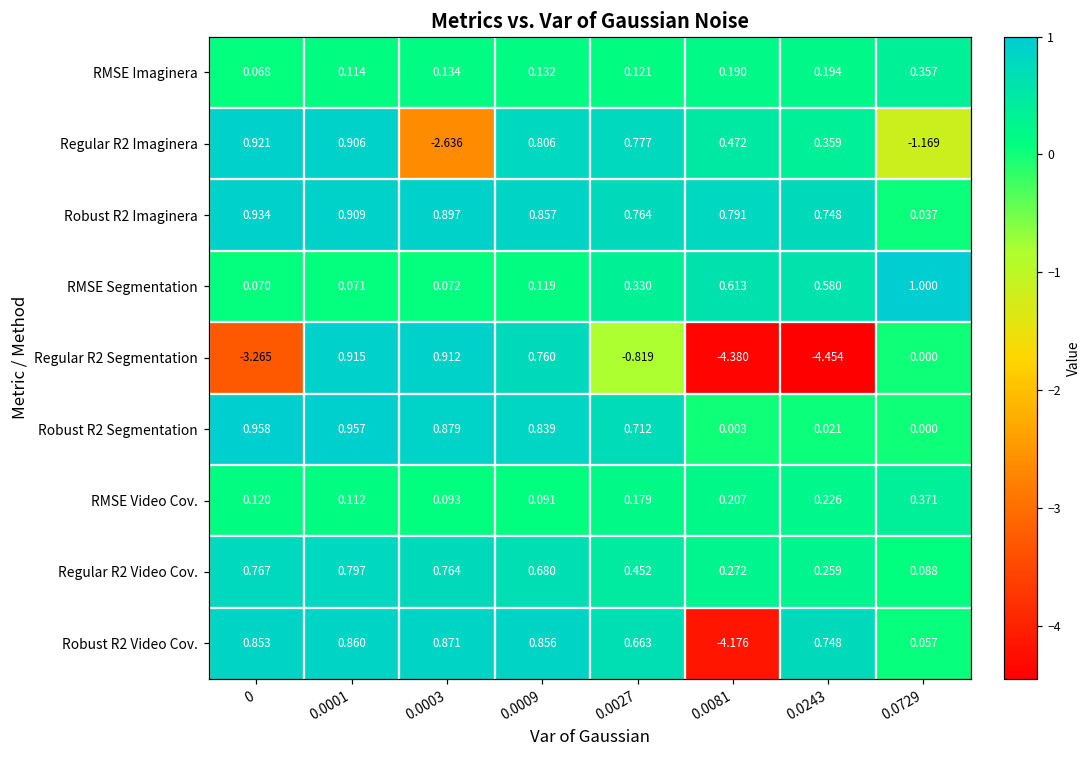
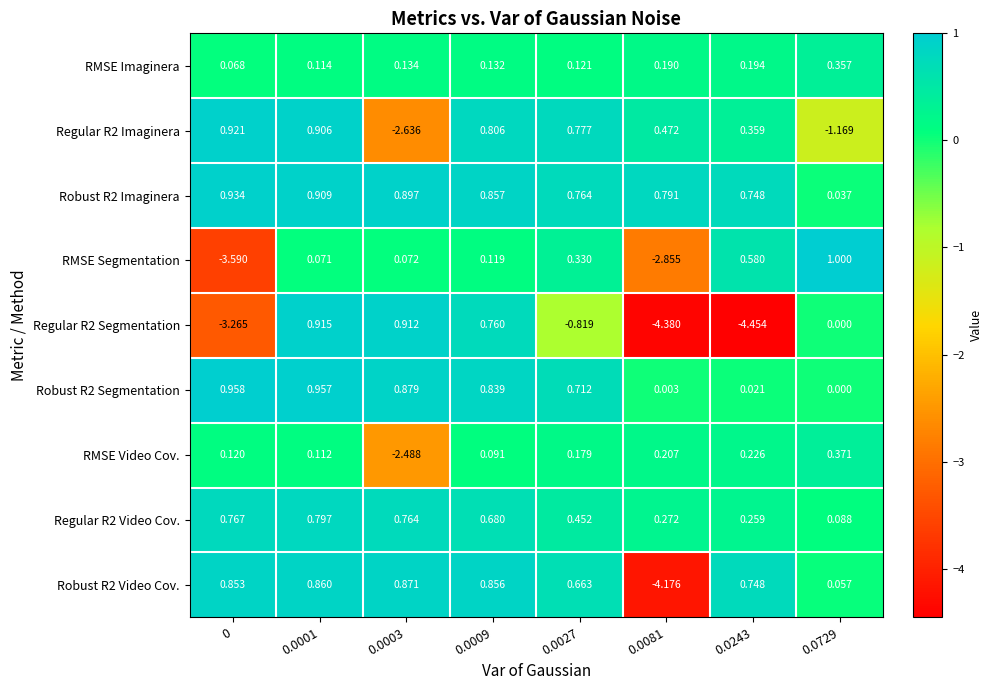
RMSE Segmentation, 0: 0.070 -> -3.590
RMSE Segmentation, 0.0081: 0.613 -> -2.855
RMSE Video Cov., 0.0003: 0.093 -> -2.488
